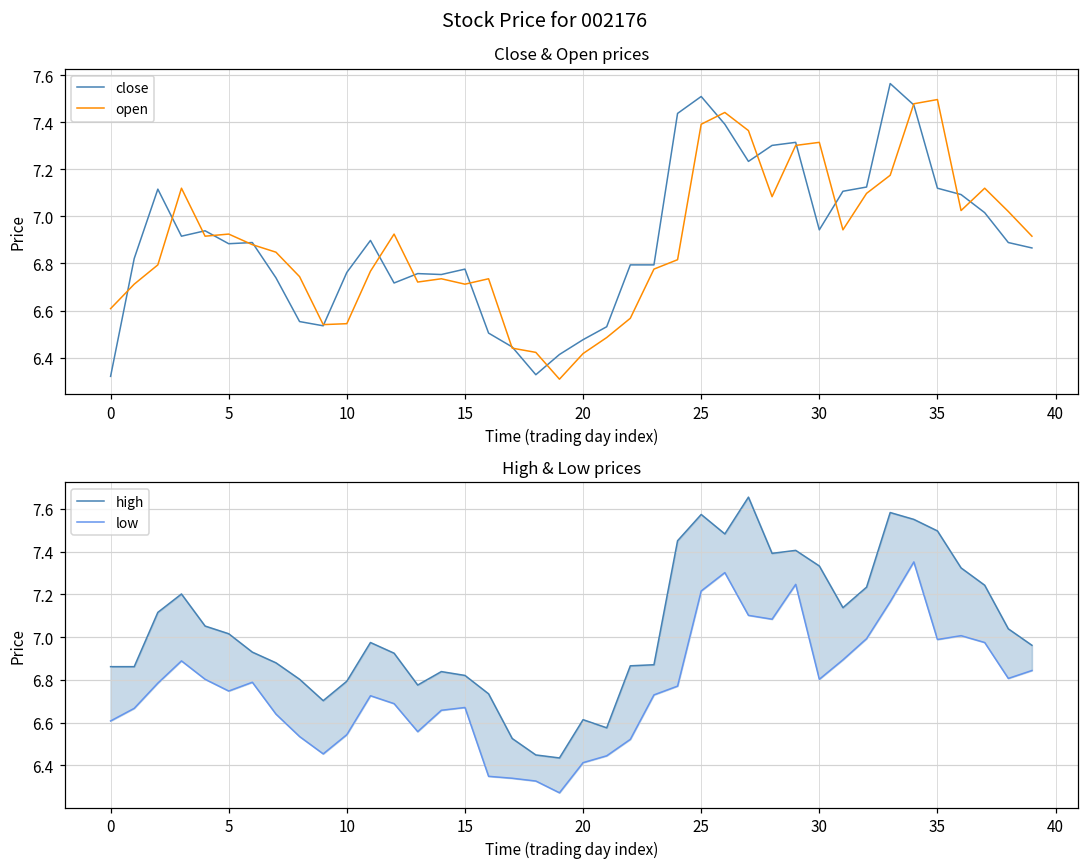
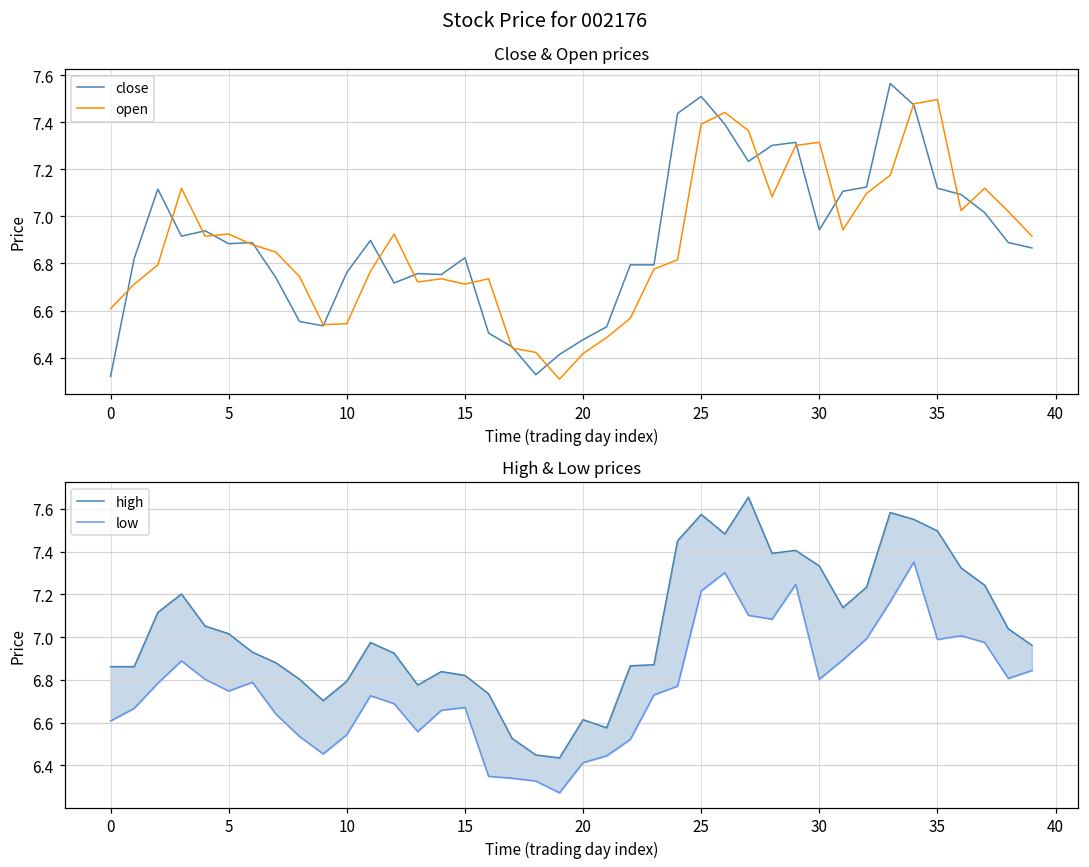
Close & Open prices, close, 15: 6.78 -> 6.82
